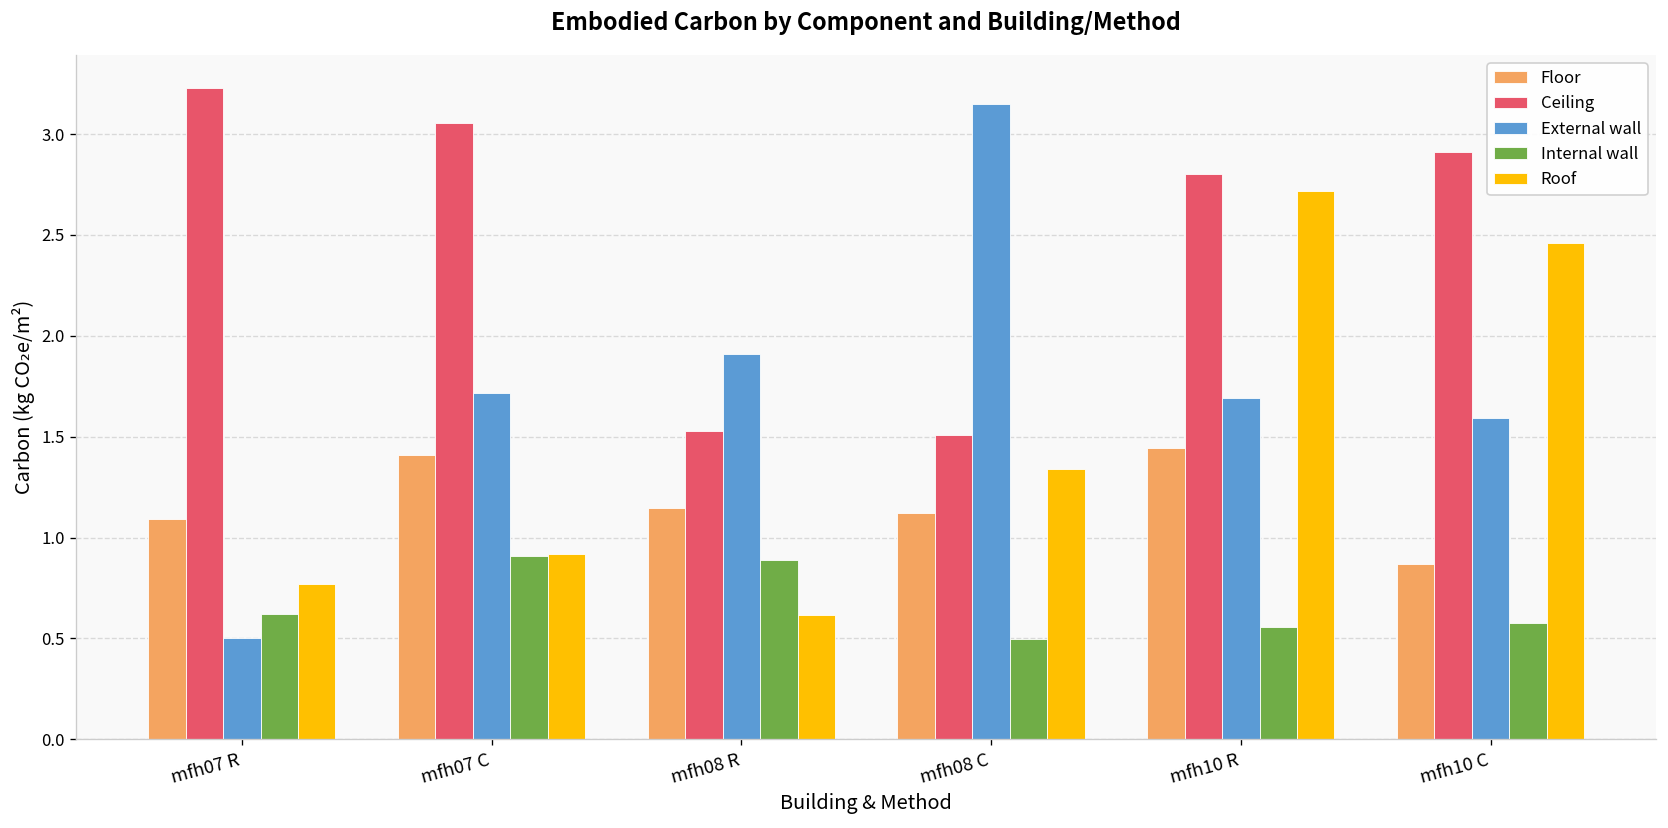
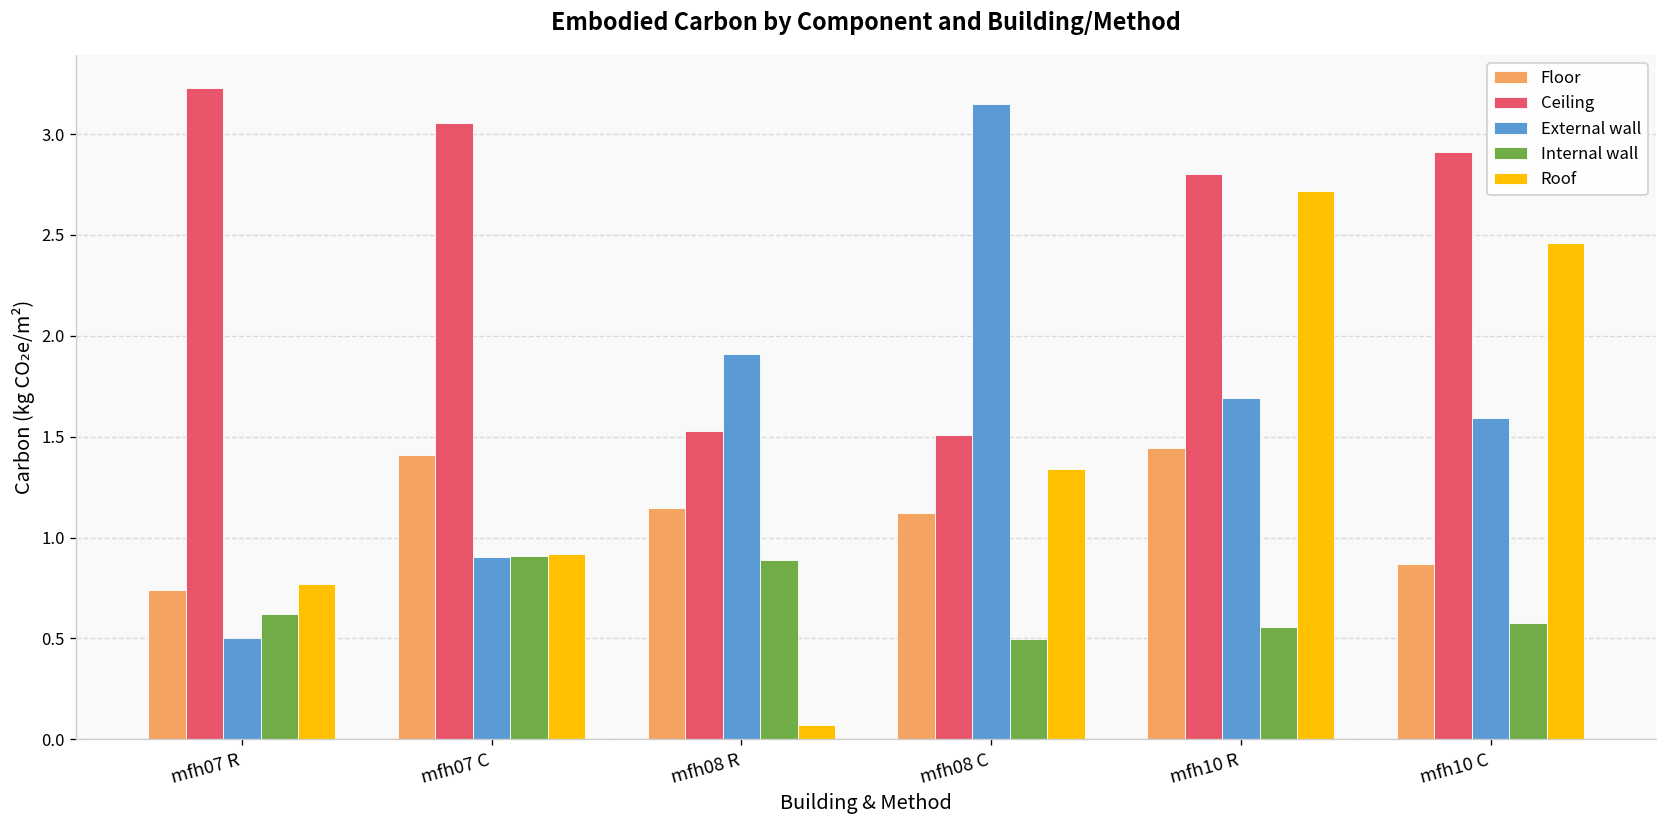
Floor, mfh07 R: 1.09 -> 0.74
External wall, mfh07 C: 1.72 -> 0.90
Roof, mfh08 R: 0.62 -> 0.07
